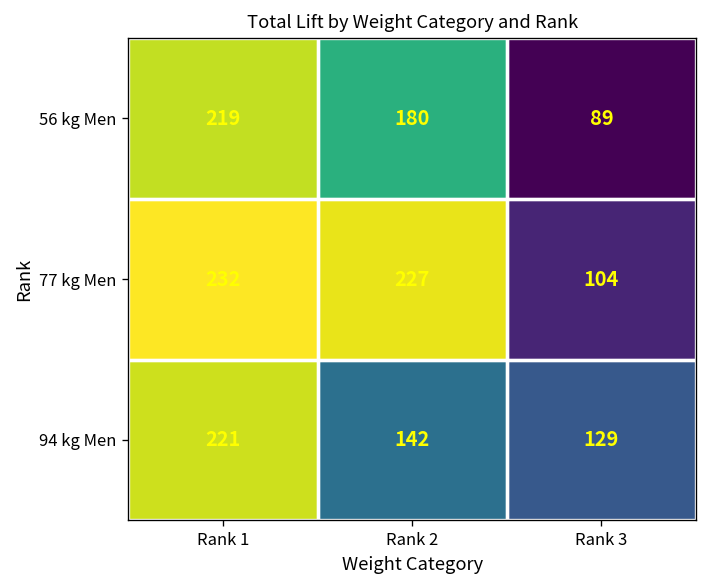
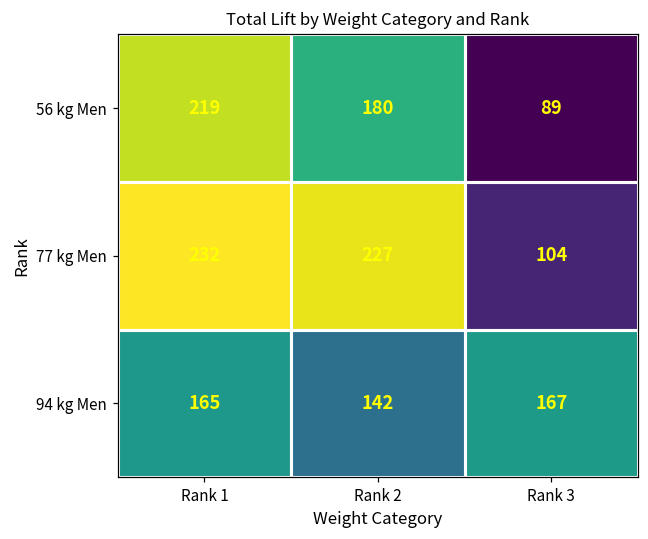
94 kg Men, Rank 1: 221 -> 165
94 kg Men, Rank 3: 129 -> 167
